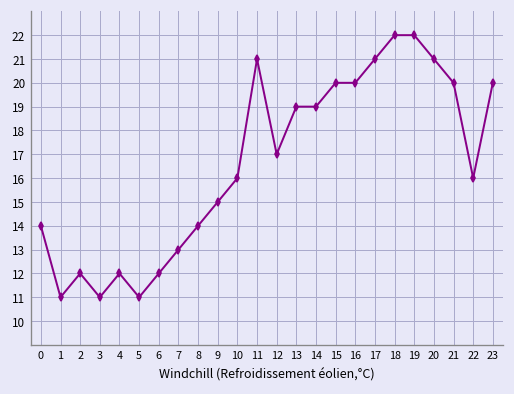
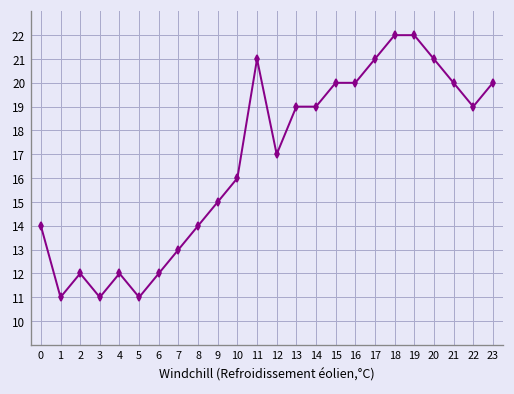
22: 16 -> 19
